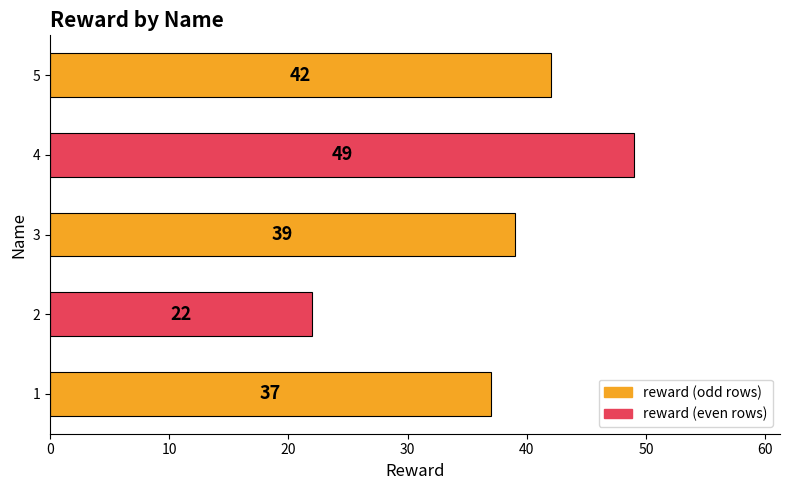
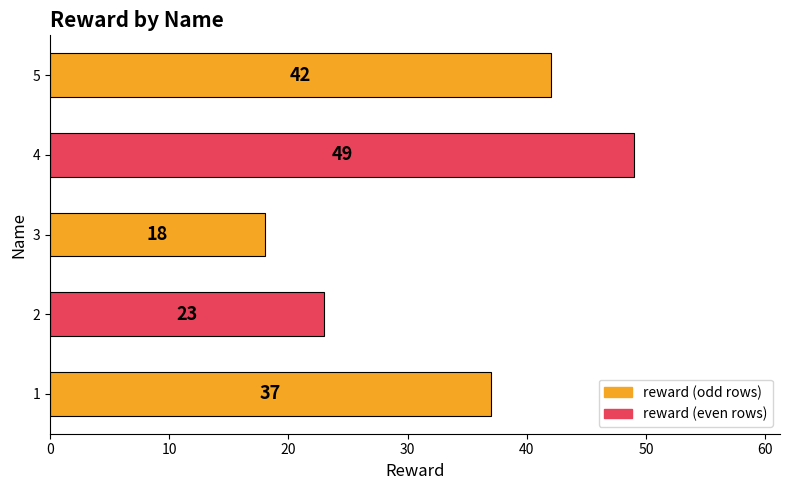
3: 39 -> 18
2: 22 -> 23
